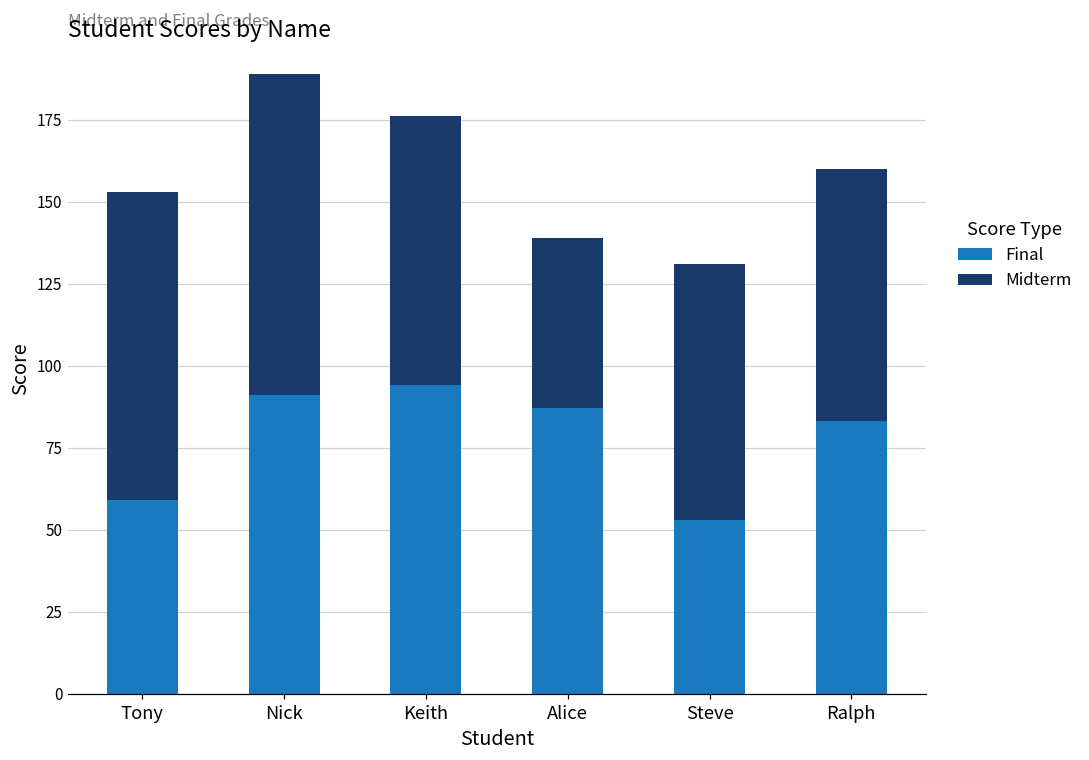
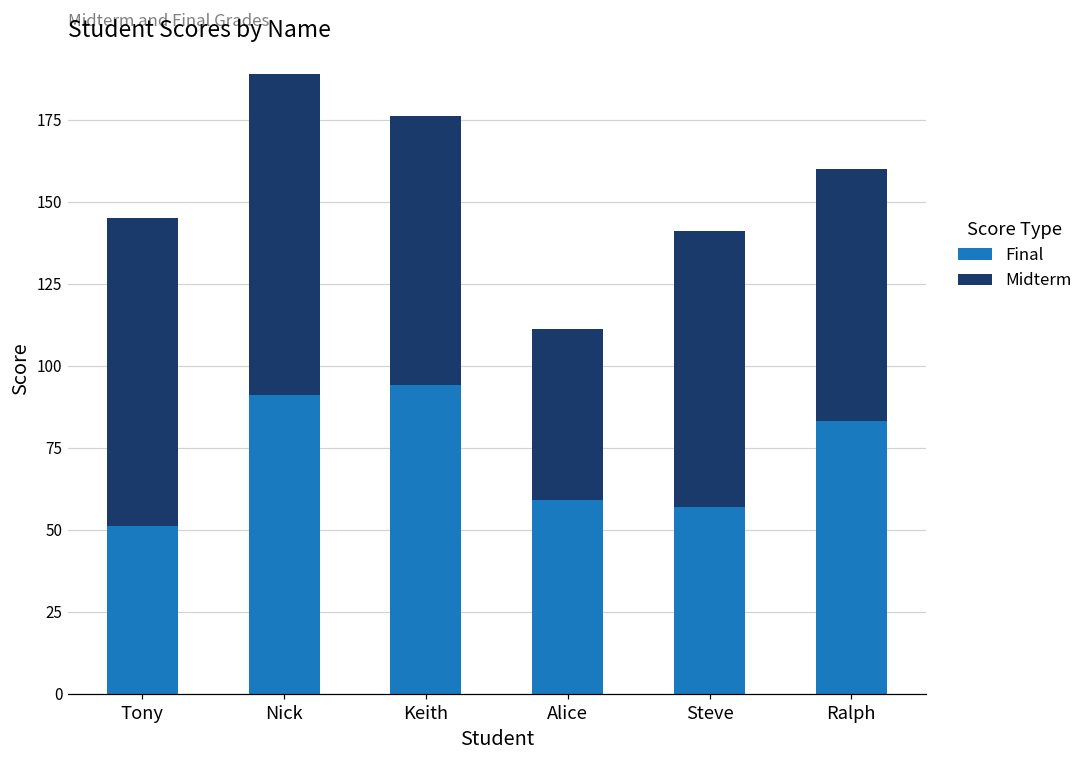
Final, Tony: 59 -> 51
Final, Alice: 87 -> 59
Final, Steve: 53 -> 57
Midterm, Steve: 78 -> 84
